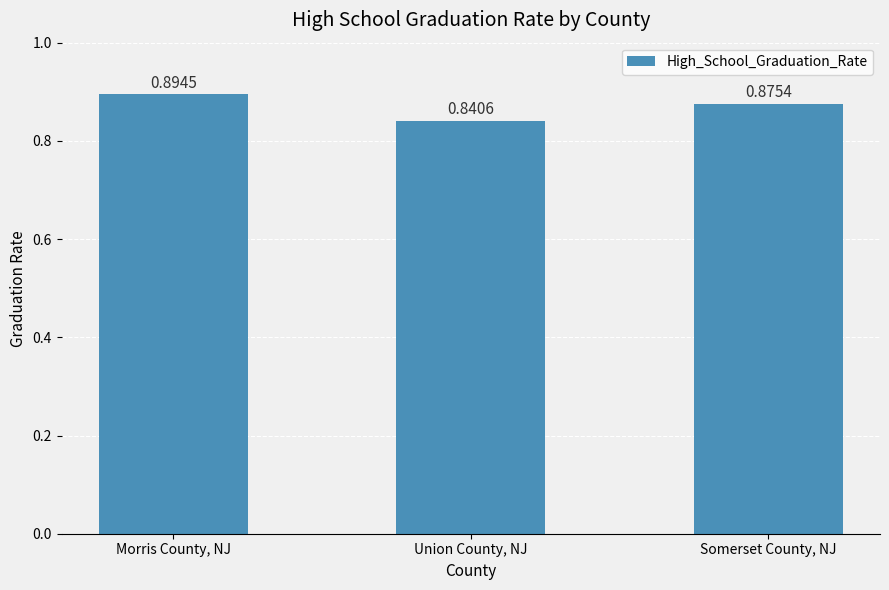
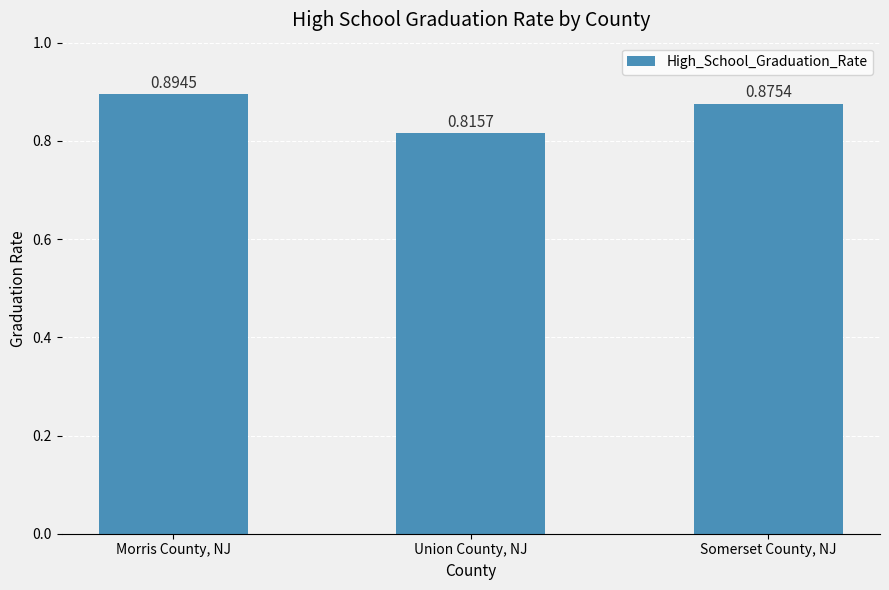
Union County, NJ: 0.8406 -> 0.8157
